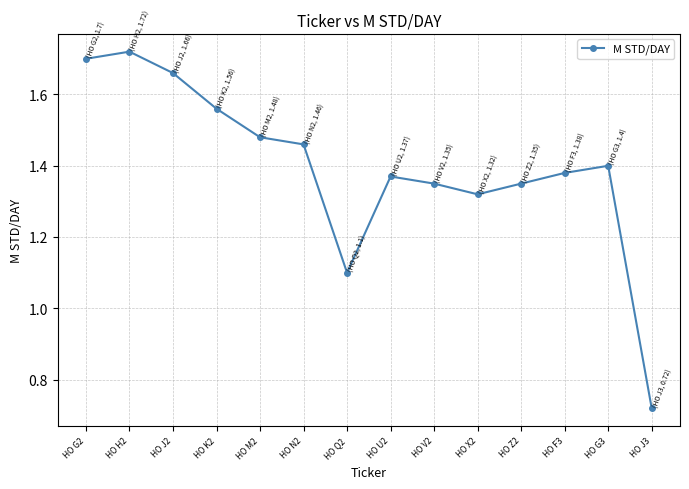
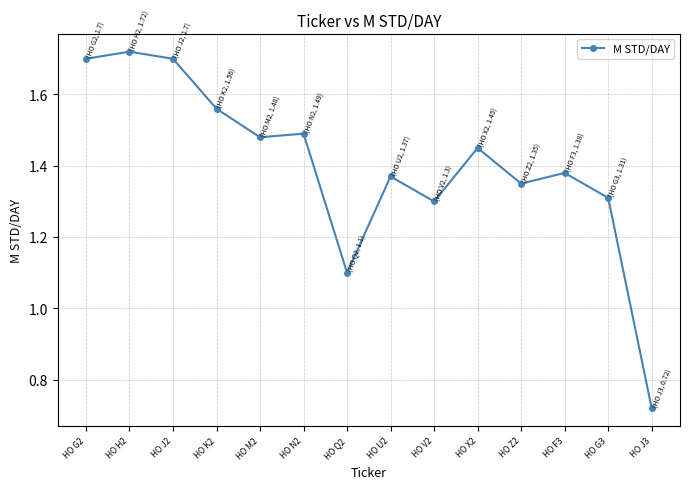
HO J2: 1.66 -> 1.7
HO N2: 1.46 -> 1.49
HO V2: 1.35 -> 1.3
HO X2: 1.32 -> 1.45
HO G3: 1.4 -> 1.31
